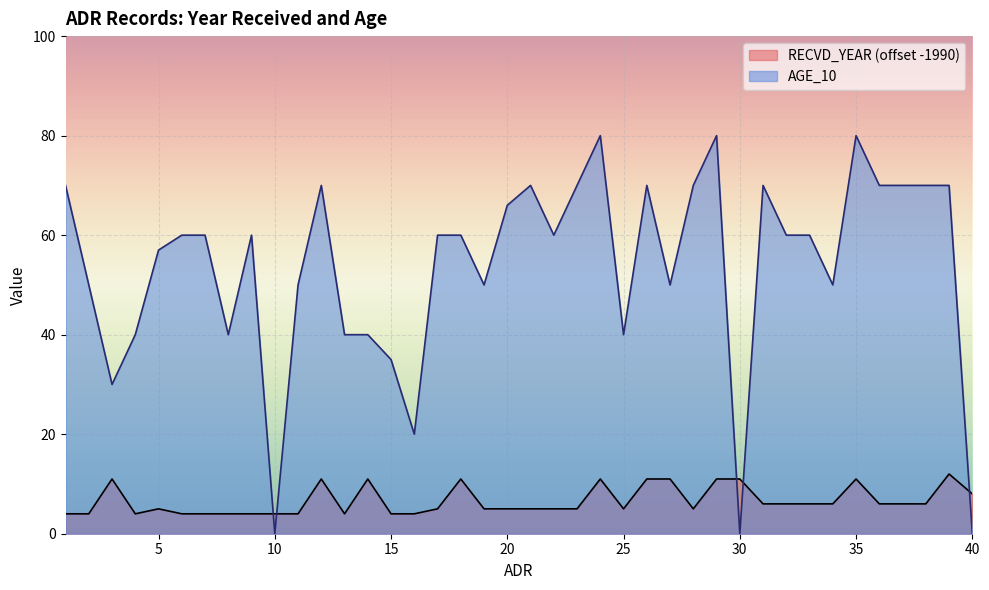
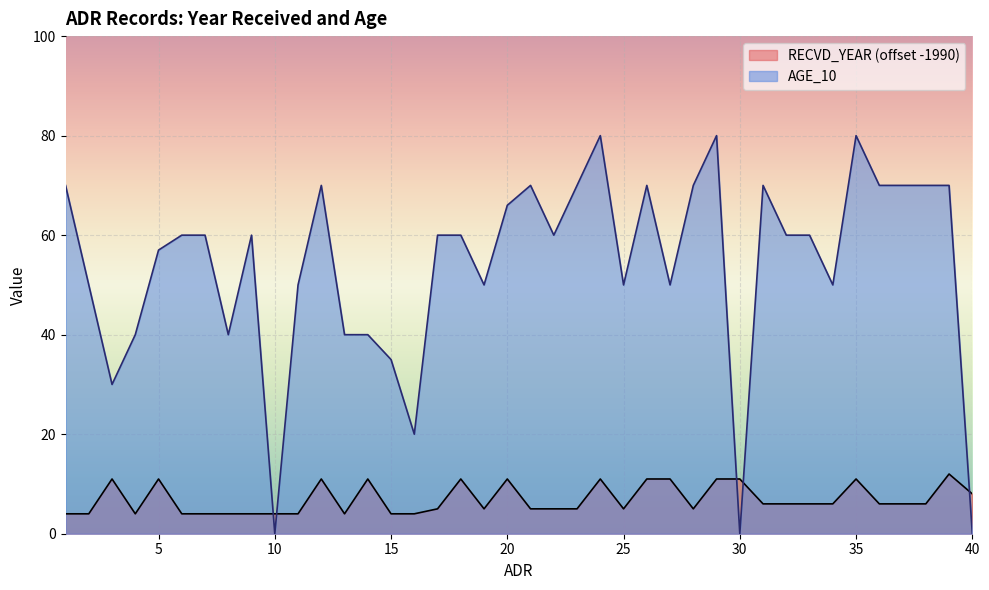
RECVD_YEAR (offset -1990), 5: 5 -> 11
RECVD_YEAR (offset -1990), 20: 5 -> 11
AGE_10, 25: 40 -> 50
